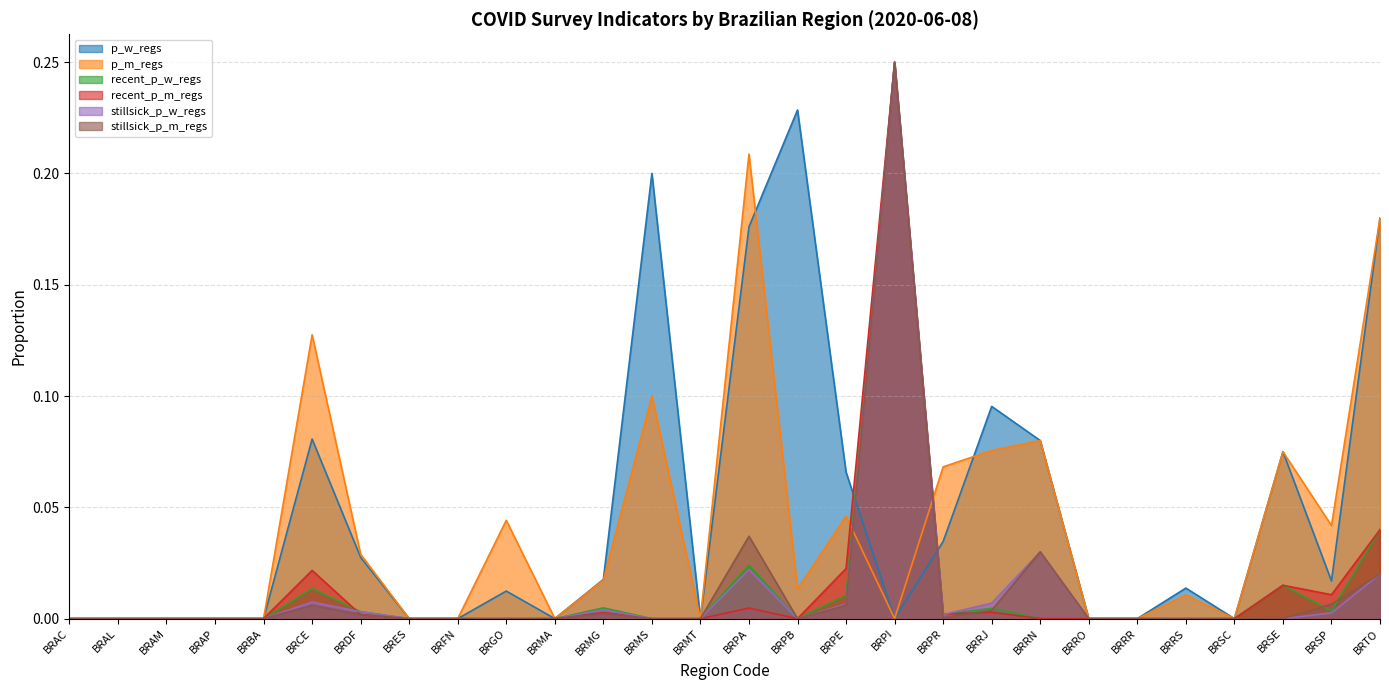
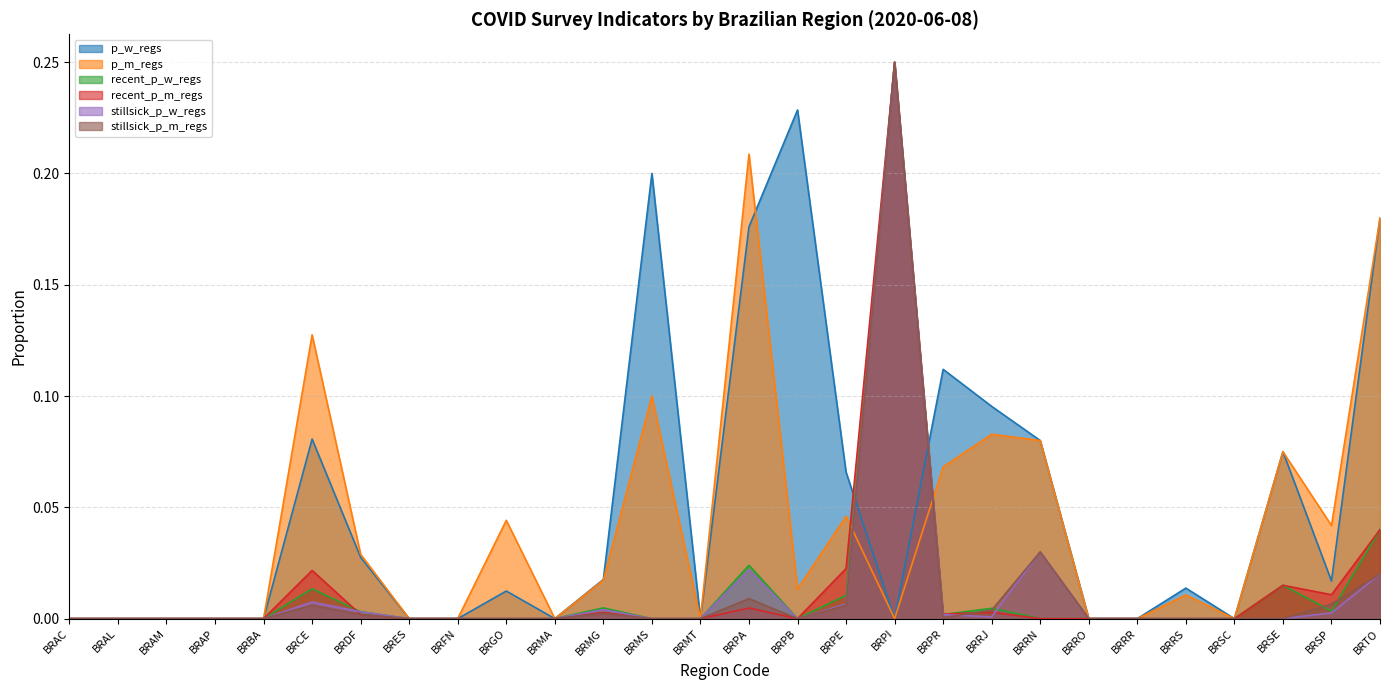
stillsick_p_m_regs, BRPA: 0.037 -> 0.009
p_w_regs, BRPR: 0.035 -> 0.112
p_m_regs, BRRJ: 0.076 -> 0.083
stillsick_p_w_regs, BRRJ: 0.007 -> 0.001
